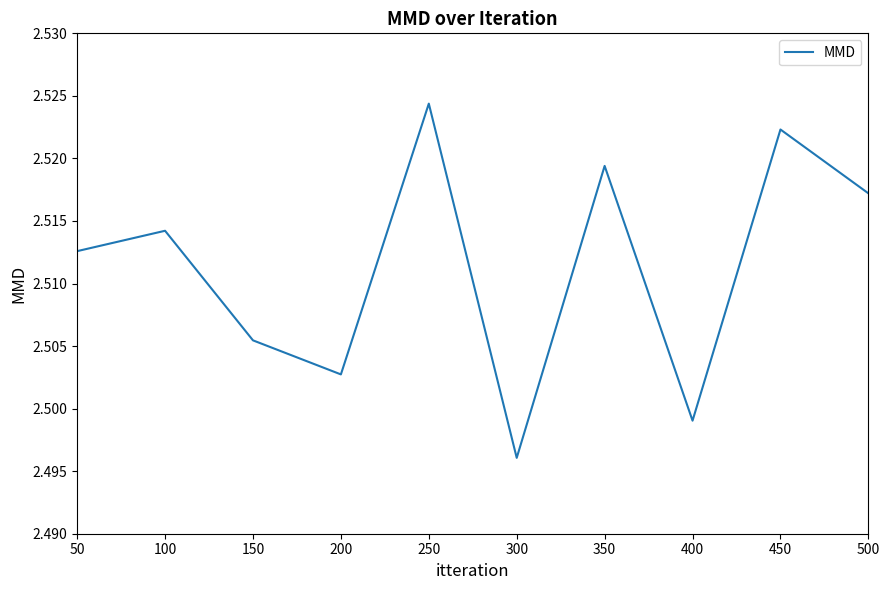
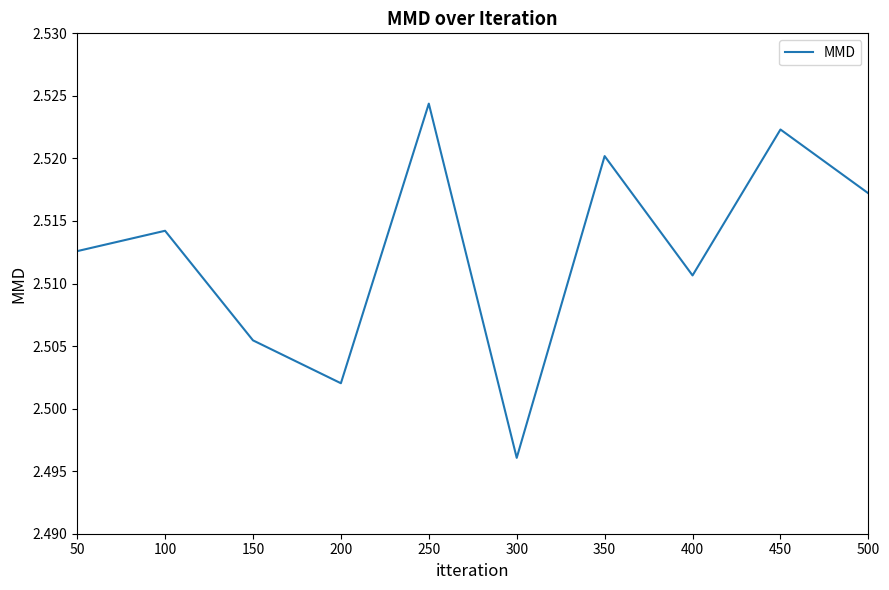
200: 2.5027 -> 2.5020
350: 2.5194 -> 2.5202
400: 2.4990 -> 2.5106
